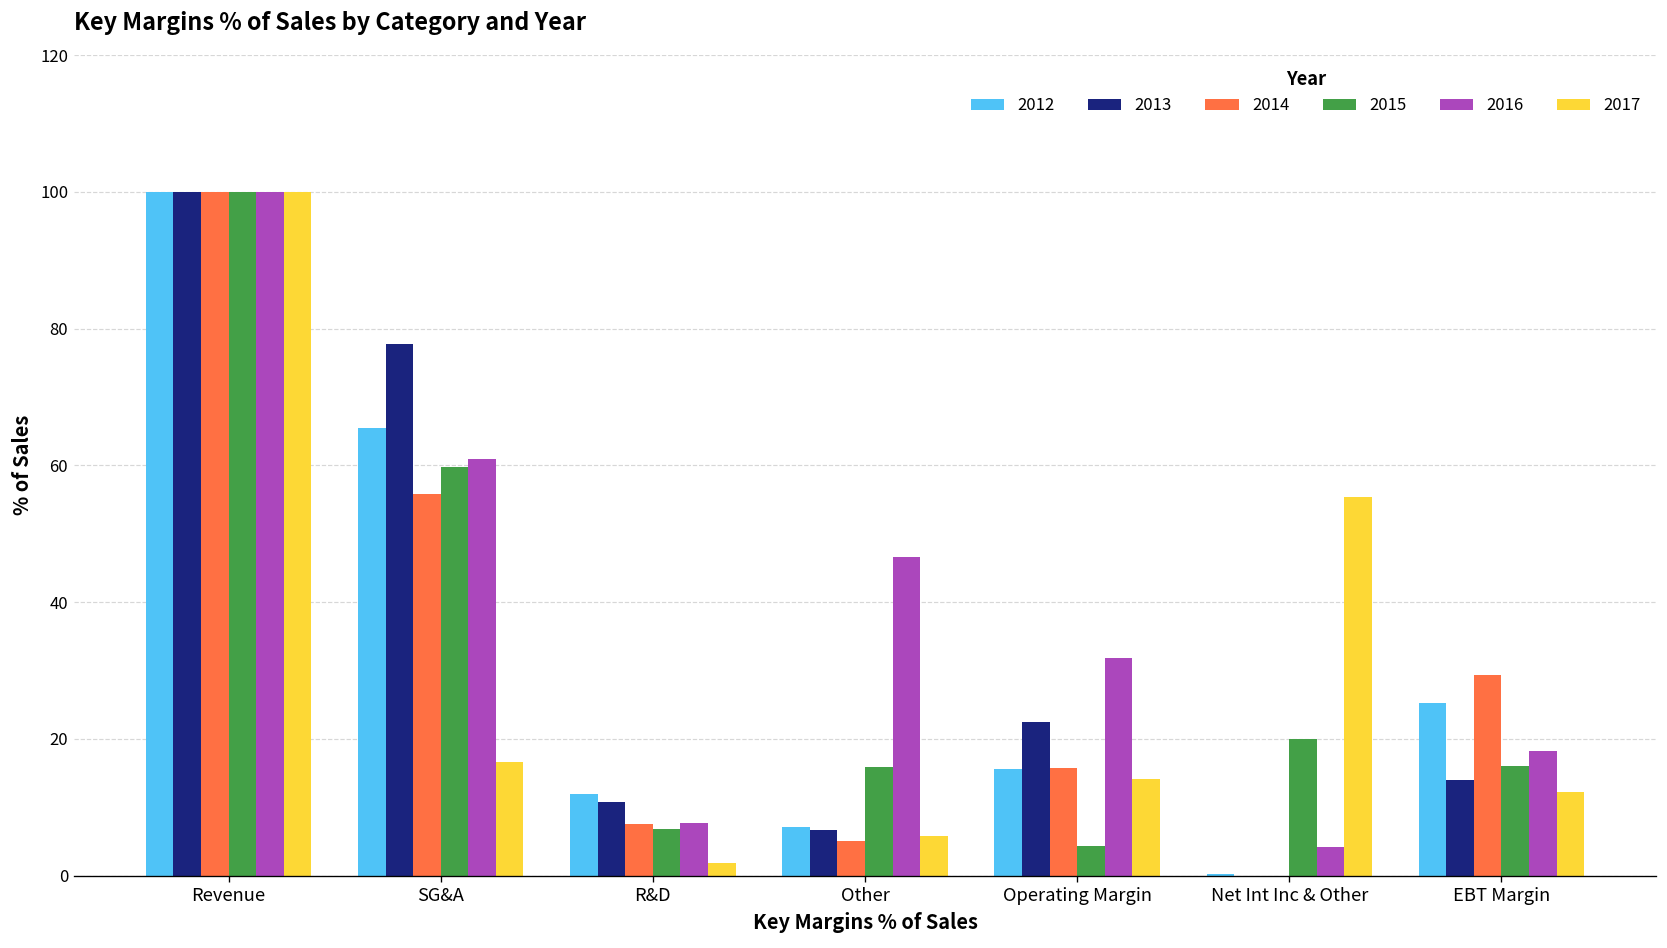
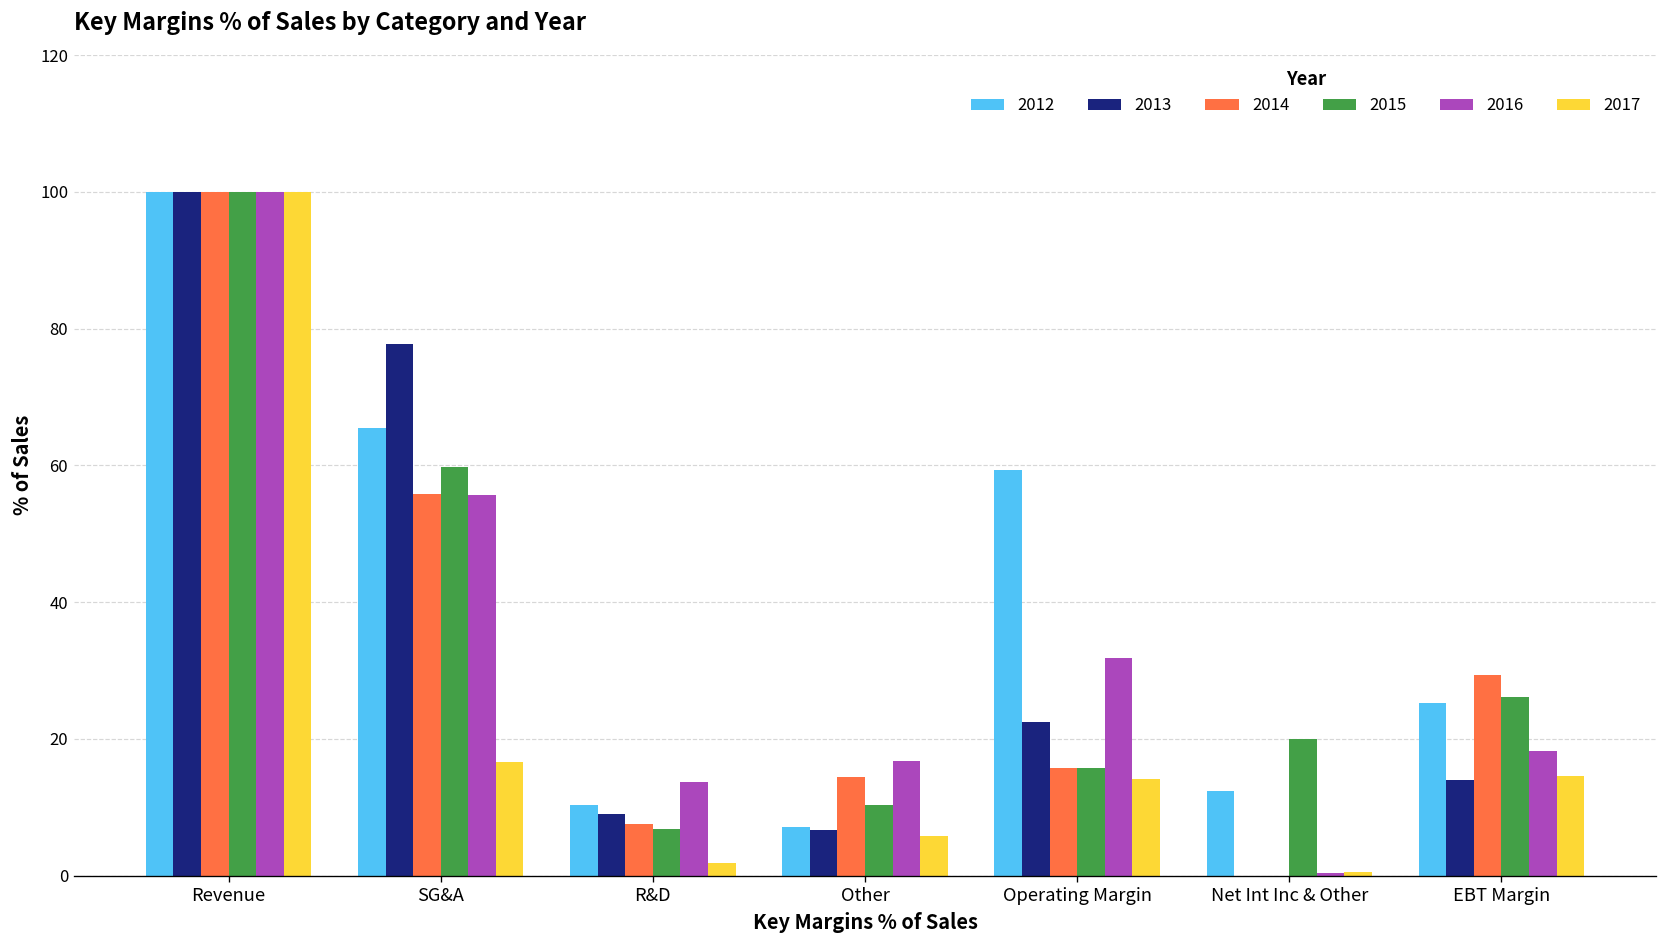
2016, SG&A: 61 -> 56
2012, R&D: 12 -> 10
2013, R&D: 11 -> 9
2016, R&D: 8 -> 14
2014, Other: 5 -> 14
2015, Other: 16 -> 10
2016, Other: 47 -> 17
2012, Operating Margin: 16 -> 59
2015, Operating Margin: 4 -> 16
2012, Net Int Inc & Other: 0 -> 12
2016, Net Int Inc & Other: 4 -> 0
2017, Net Int Inc & Other: 55 -> 0
2015, EBT Margin: 16 -> 26
2017, EBT Margin: 12 -> 15
